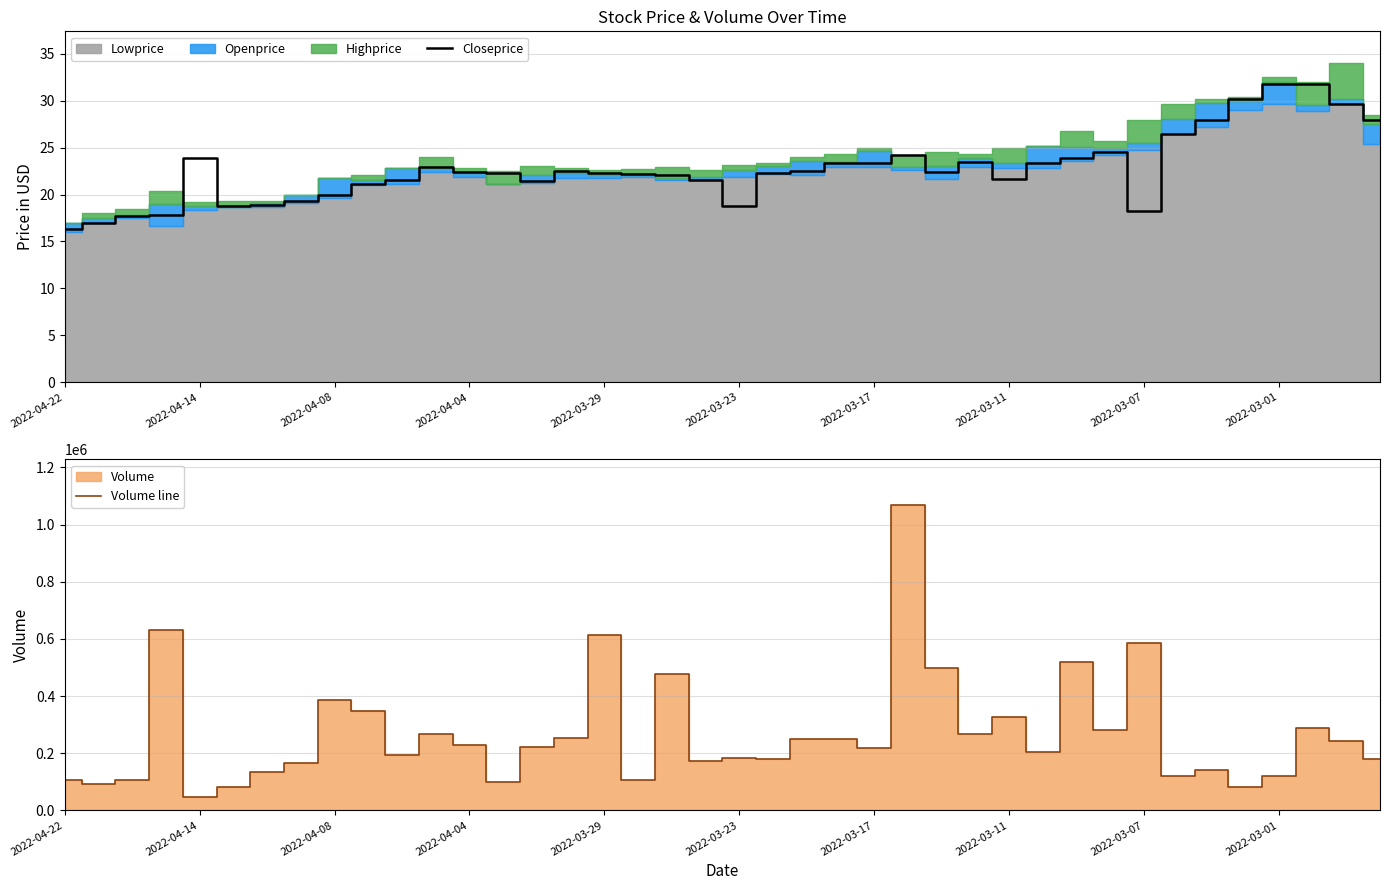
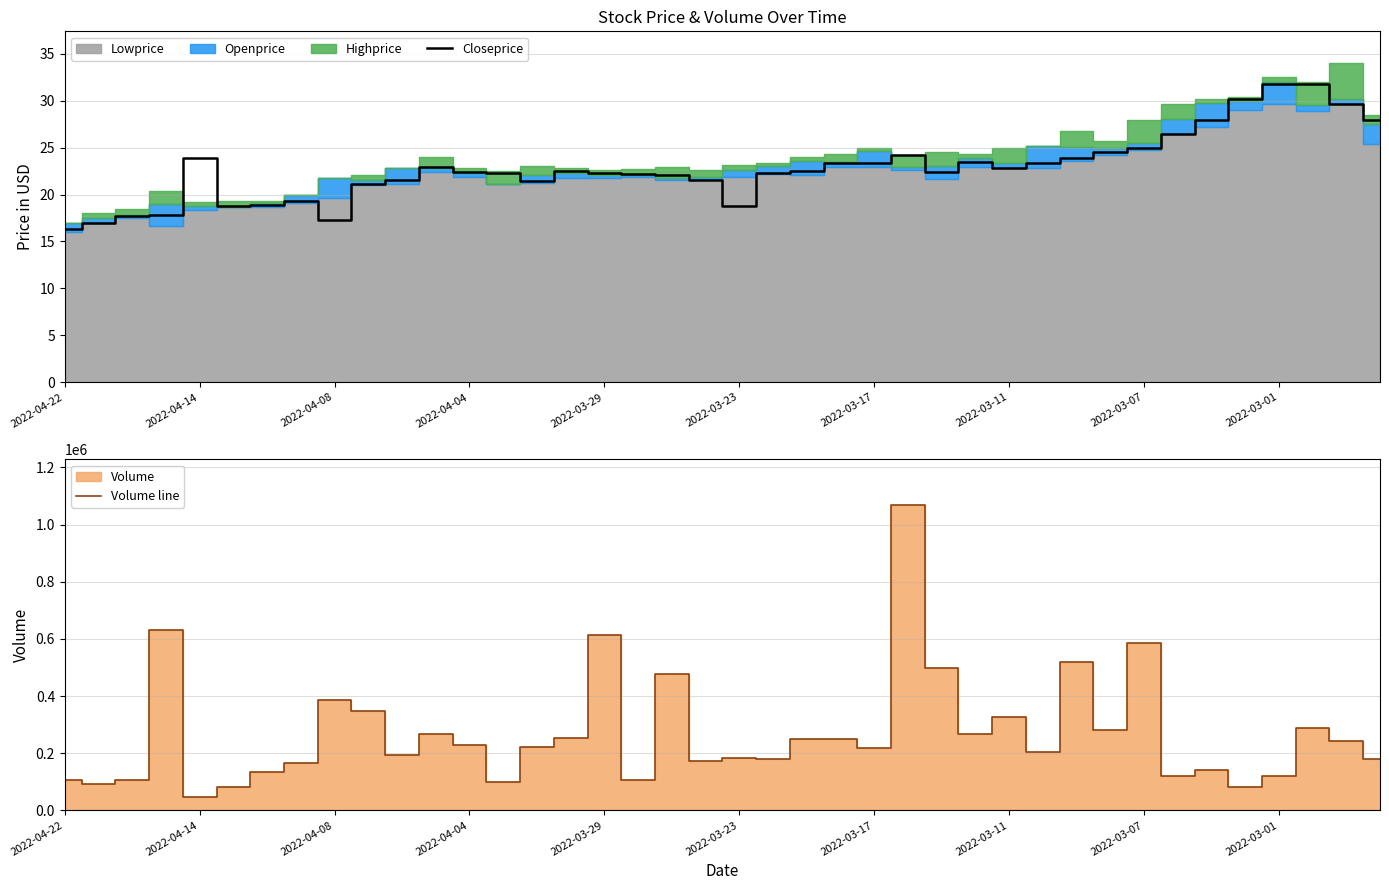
Stock Price & Volume Over Time, Closeprice, 2022-04-08: 20 -> 17
Stock Price & Volume Over Time, Closeprice, 2022-03-11: 22 -> 23
Stock Price & Volume Over Time, Closeprice, 2022-03-07: 18 -> 25
